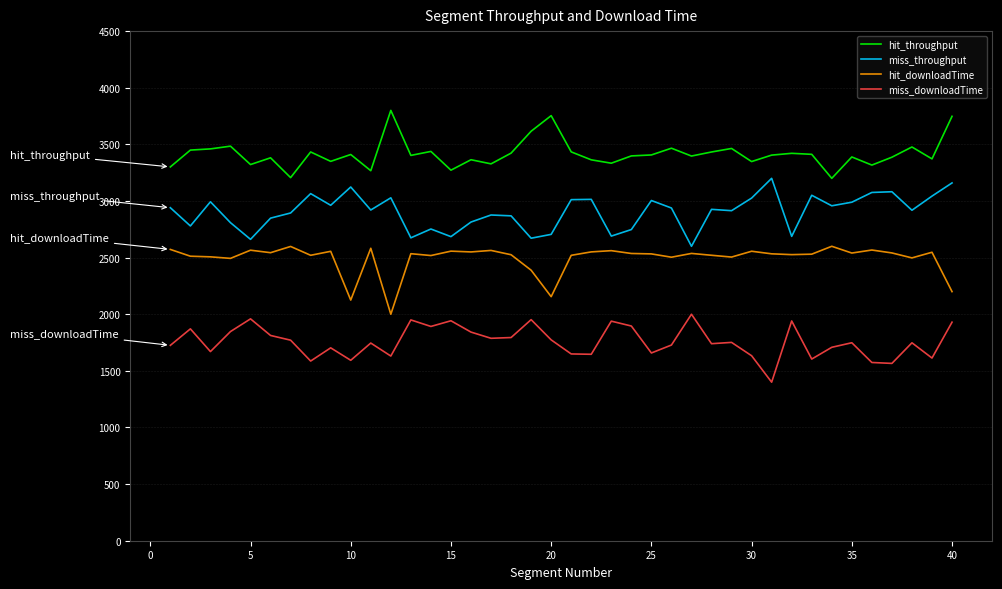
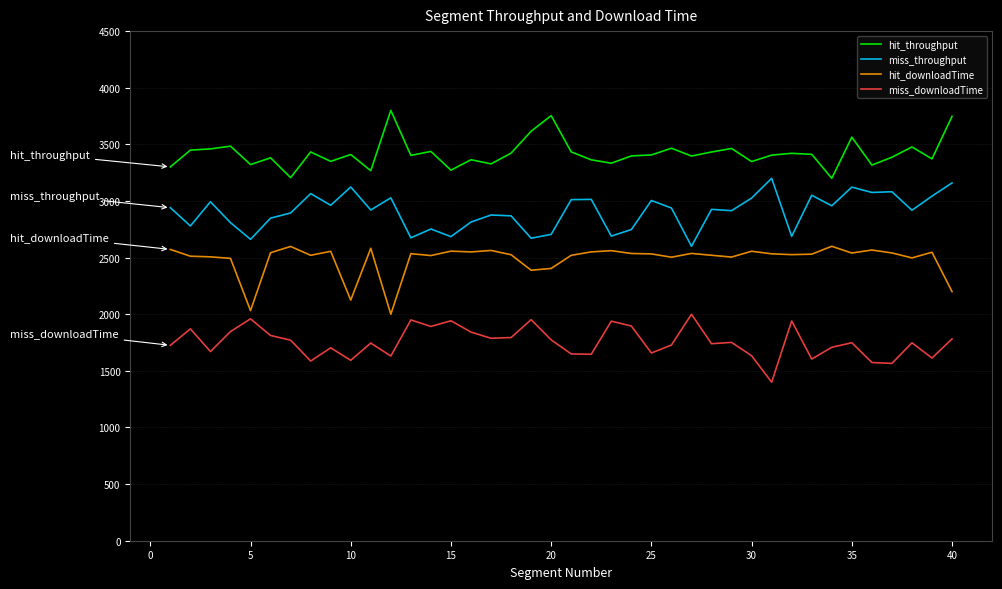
hit_downloadTime, 5: 2570 -> 2030
hit_downloadTime, 20: 2150 -> 2400
hit_throughput, 35: 3390 -> 3560
miss_throughput, 35: 2990 -> 3120
miss_downloadTime, 40: 1930 -> 1780
